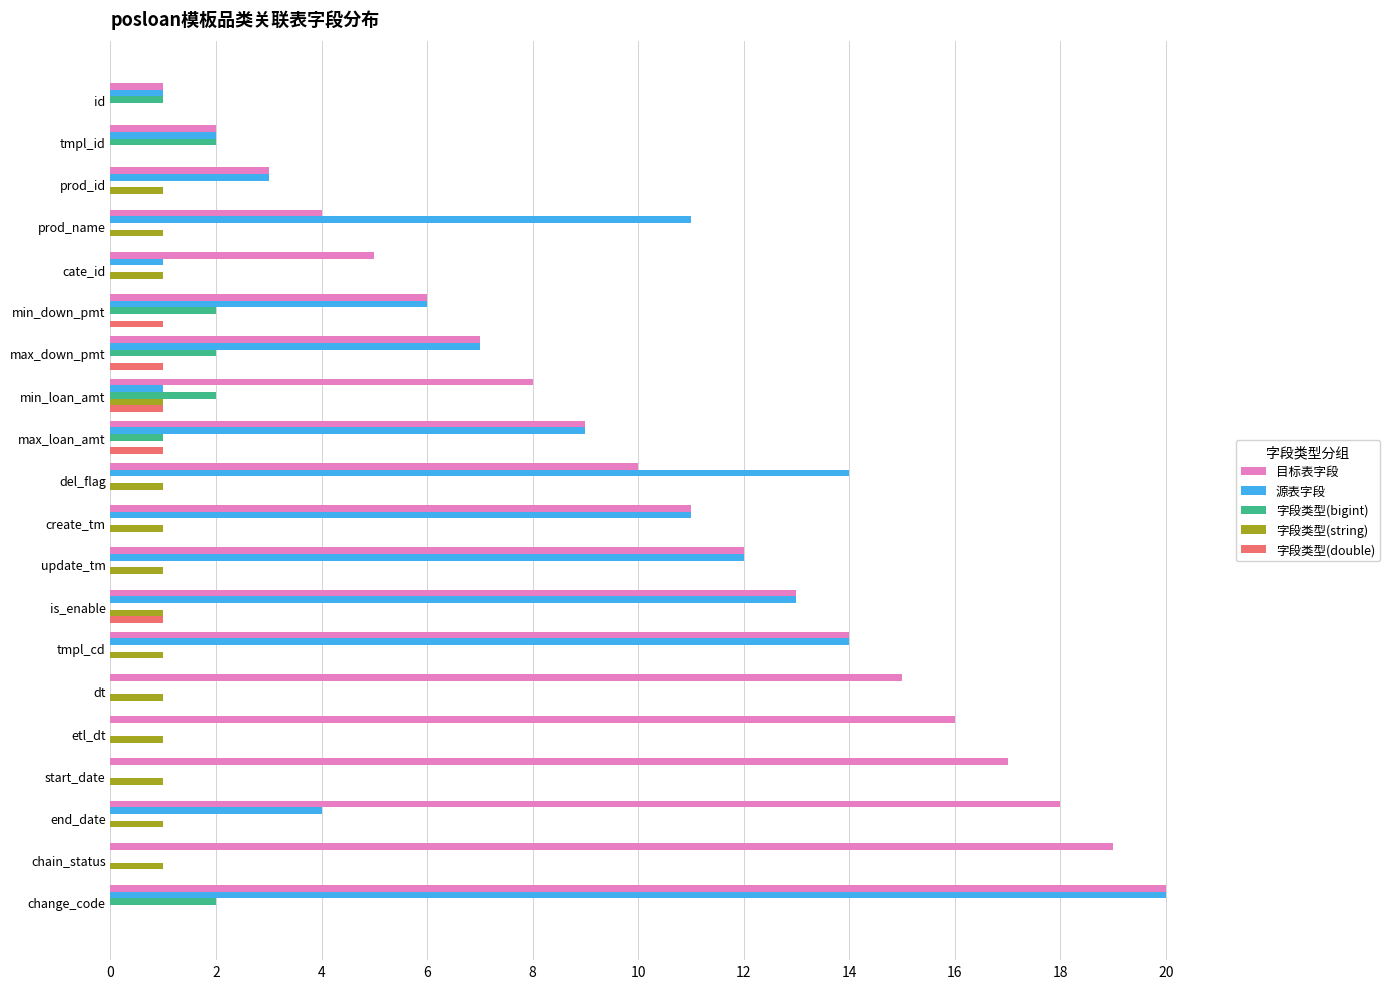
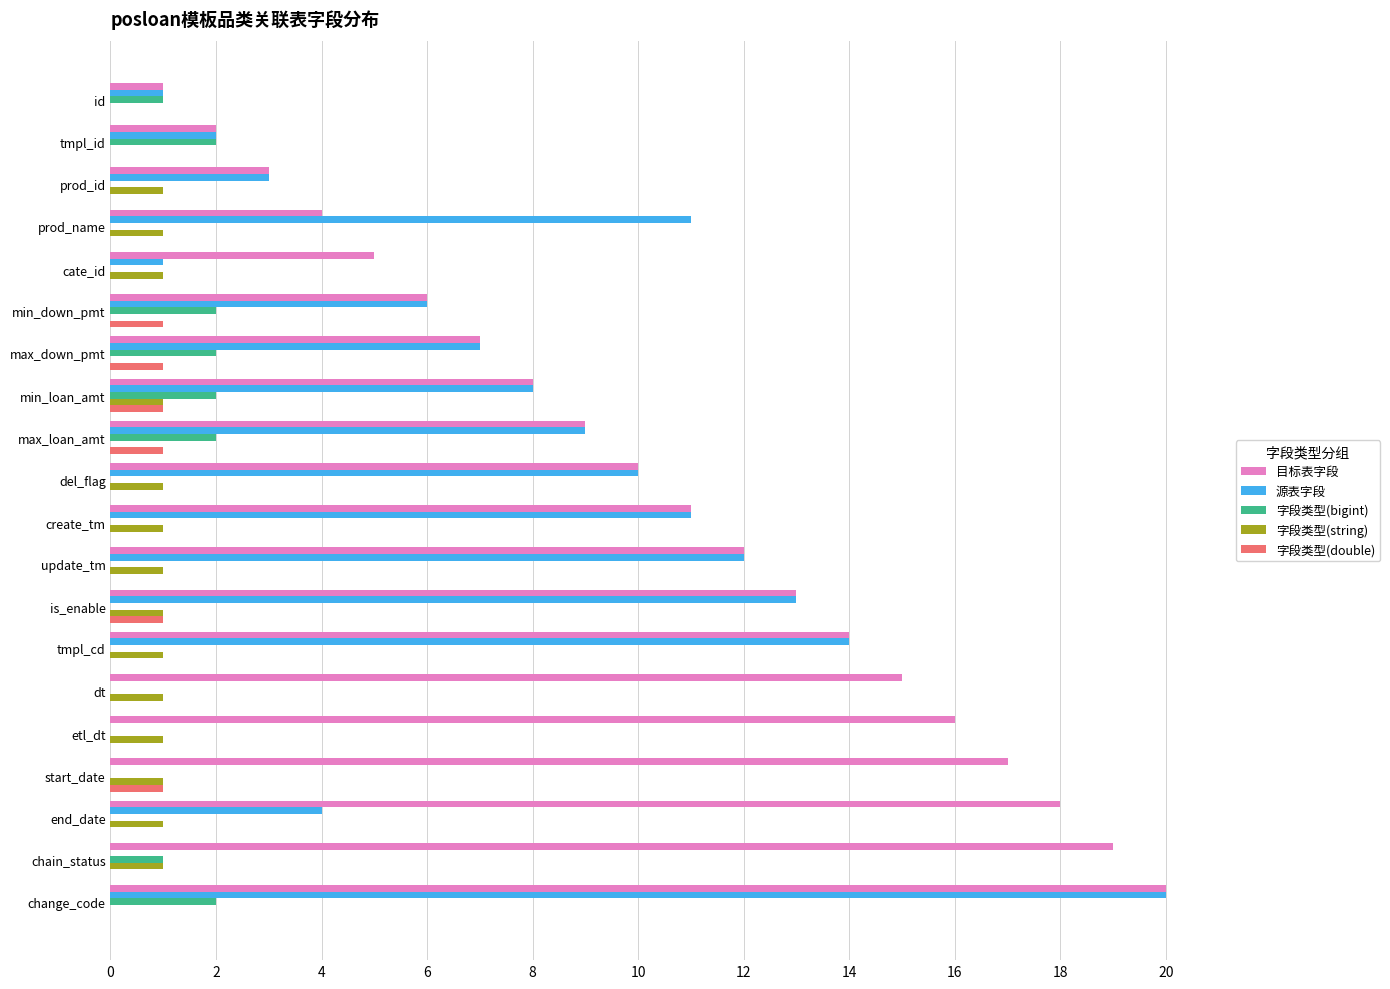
源表字段, min_loan_amt: 1 -> 8
字段类型(bigint), max_loan_amt: 1 -> 2
源表字段, del_flag: 14 -> 10
字段类型(double), start_date: 0 -> 1
字段类型(bigint), chain_status: 0 -> 1
